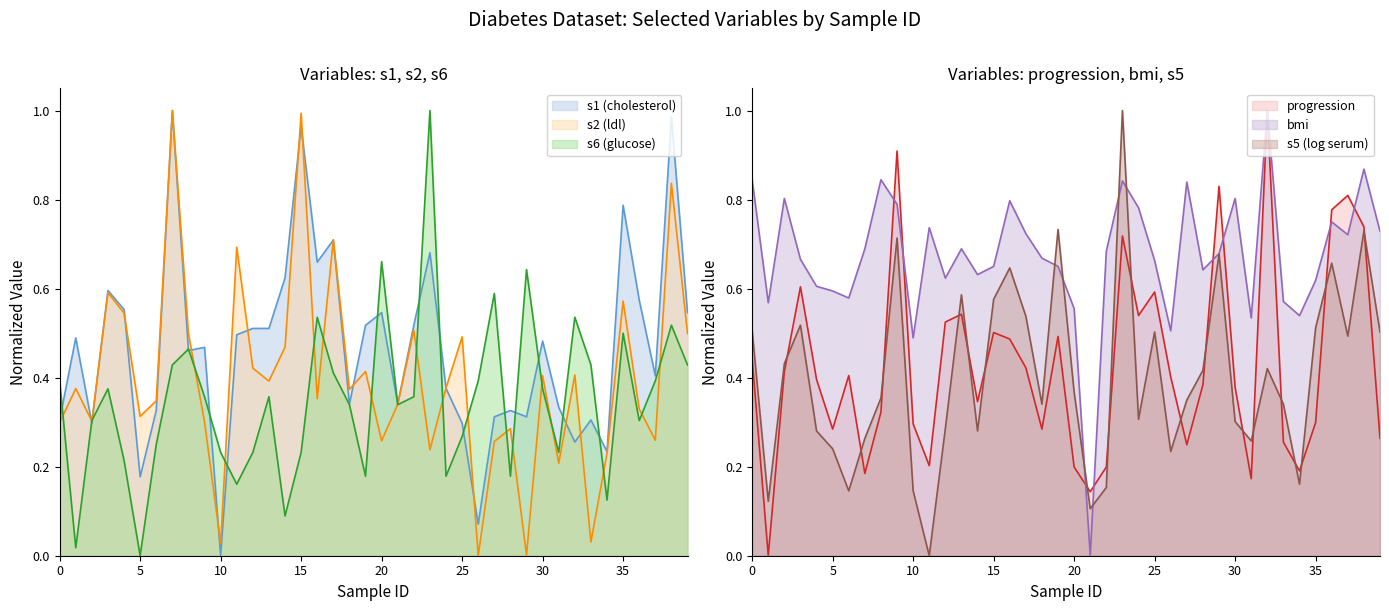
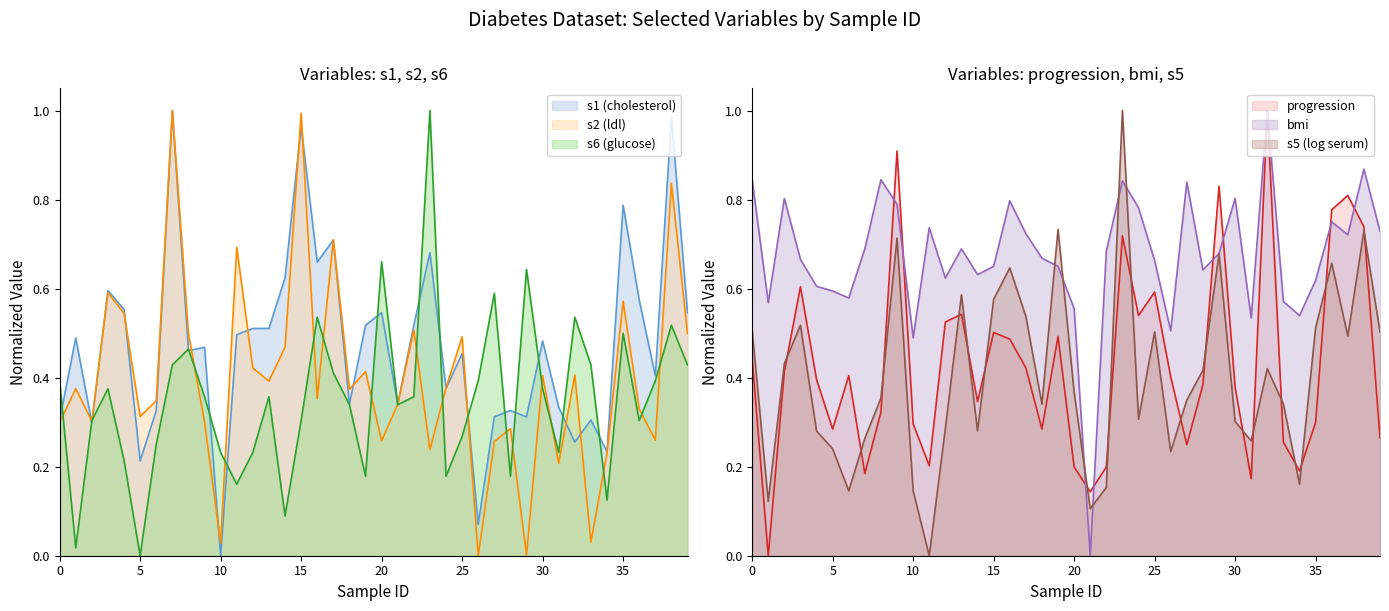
Variables: s1, s2, s6, s1 (cholesterol), 5: 0.18 -> 0.21
Variables: s1, s2, s6, s6 (glucose), 15: 0.23 -> 0.30
Variables: s1, s2, s6, s1 (cholesterol), 25: 0.30 -> 0.45
